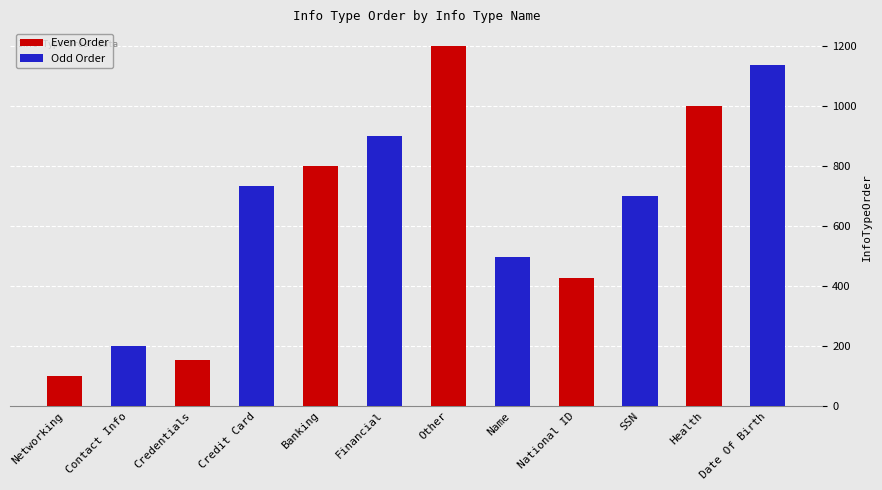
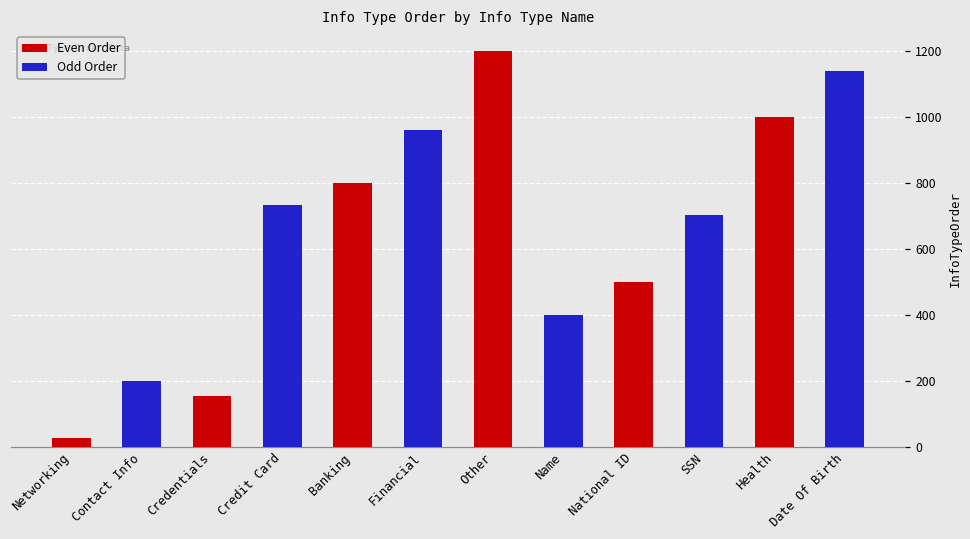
Even Order, Networking: 100 -> 30
Odd Order, Financial: 900 -> 960
Odd Order, Name: 500 -> 400
Even Order, National ID: 430 -> 500
